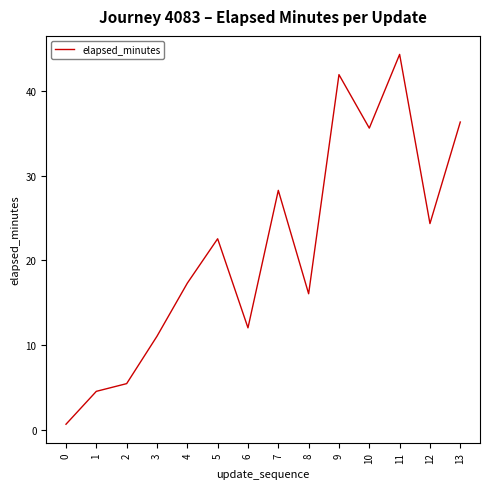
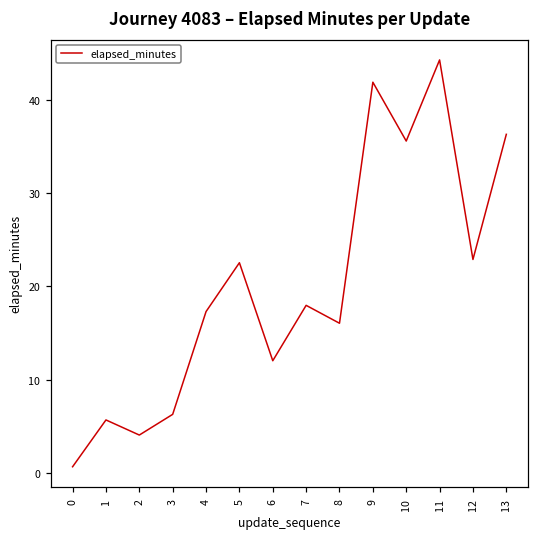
1: 5 -> 6
2: 5 -> 4
3: 11 -> 6
7: 28 -> 18
12: 24 -> 23
